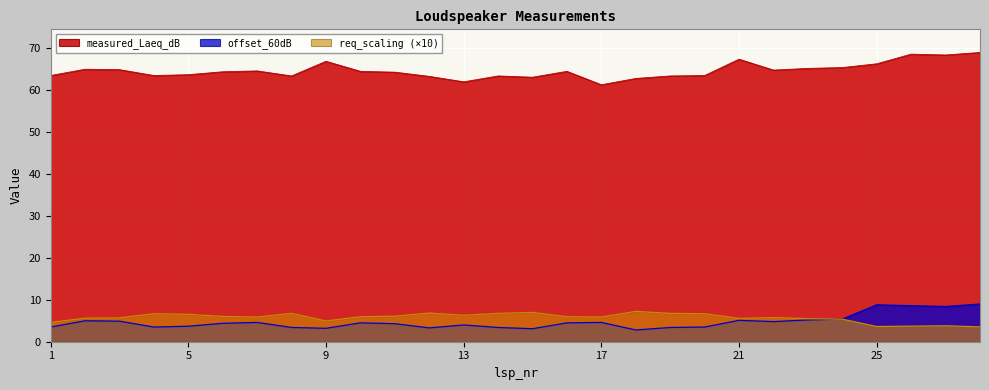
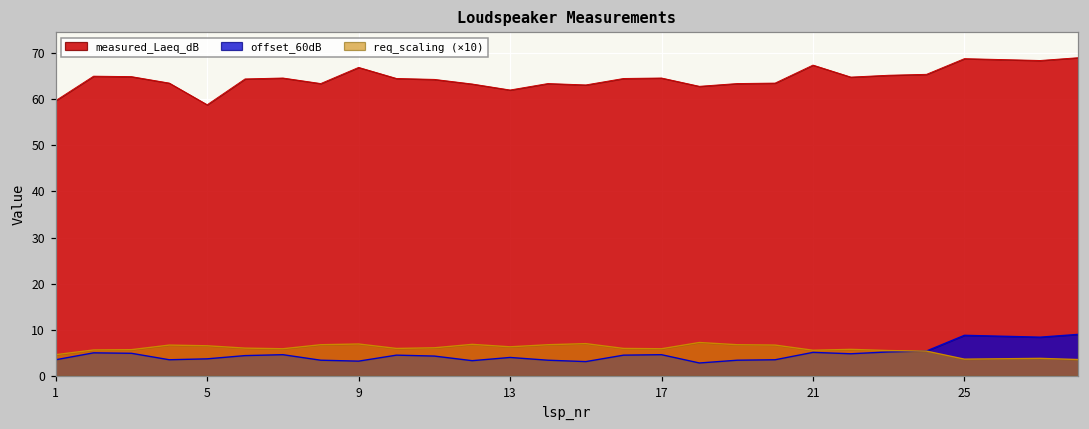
measured_Laeq_dB, 1: 64 -> 60
measured_Laeq_dB, 5: 64 -> 59
req_scaling (×10), 9: 5 -> 7
measured_Laeq_dB, 17: 61 -> 65
measured_Laeq_dB, 25: 66 -> 69
